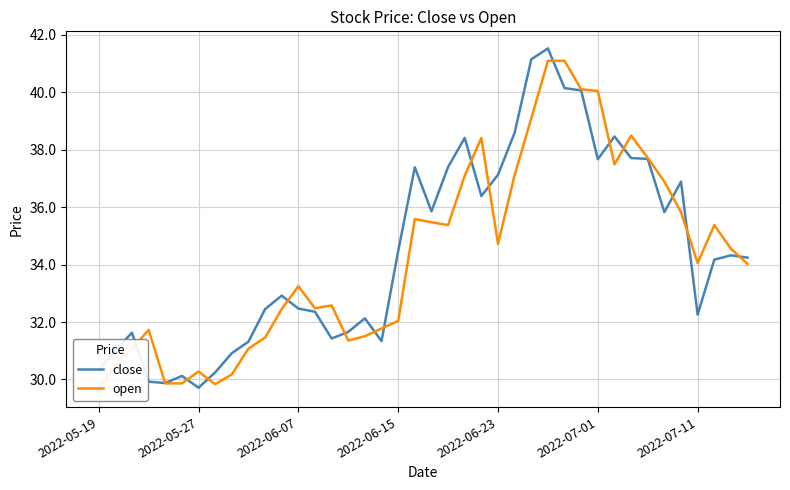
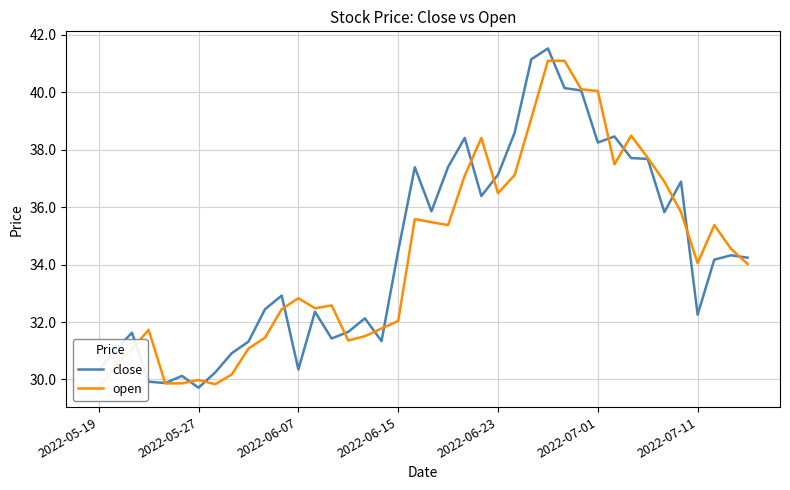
open, 2022-05-27: 30.3 -> 30.0
close, 2022-06-07: 32.5 -> 30.4
open, 2022-06-07: 33.3 -> 32.8
open, 2022-06-23: 34.7 -> 36.5
close, 2022-07-01: 37.7 -> 38.3
